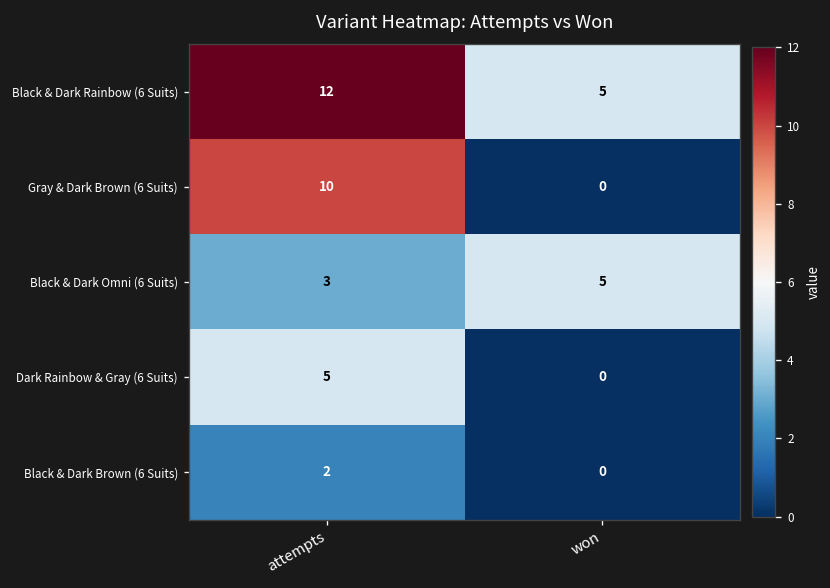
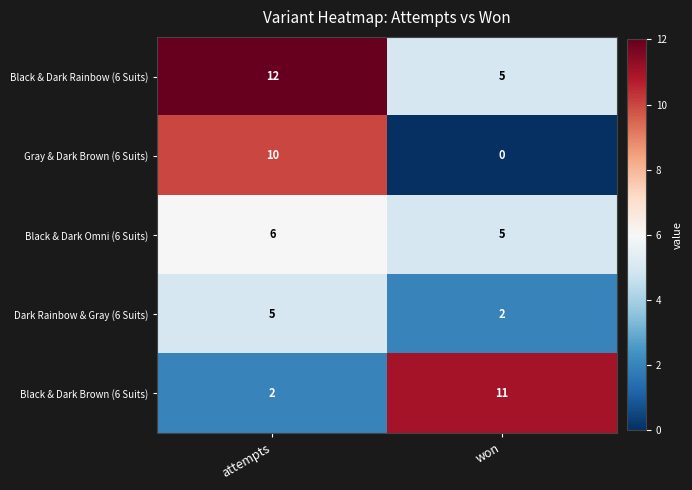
Black & Dark Omni (6 Suits), attempts: 3 -> 6
Dark Rainbow & Gray (6 Suits), won: 0 -> 2
Black & Dark Brown (6 Suits), won: 0 -> 11
